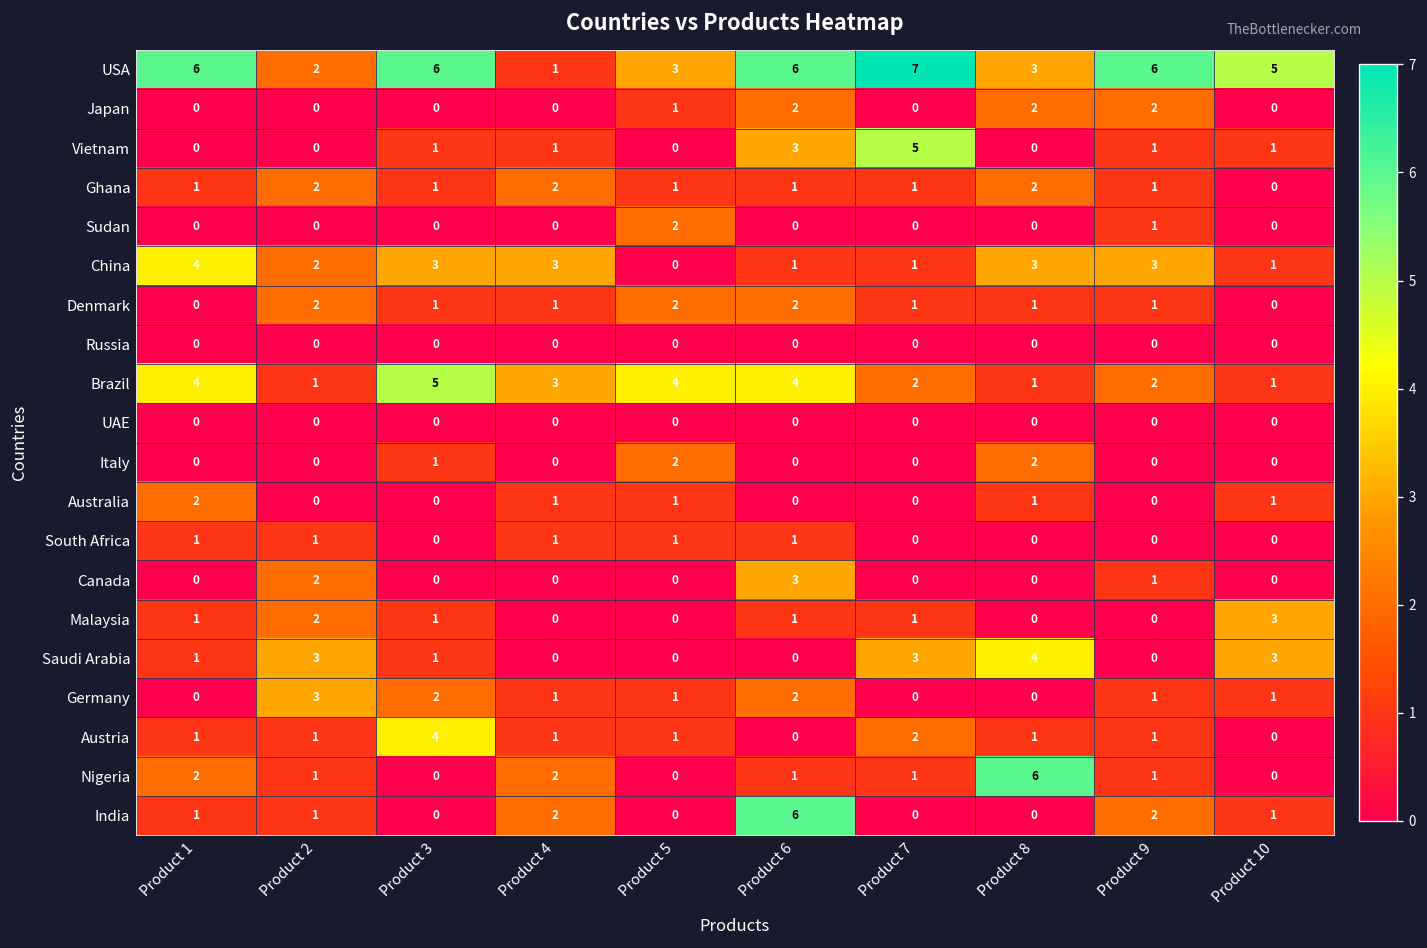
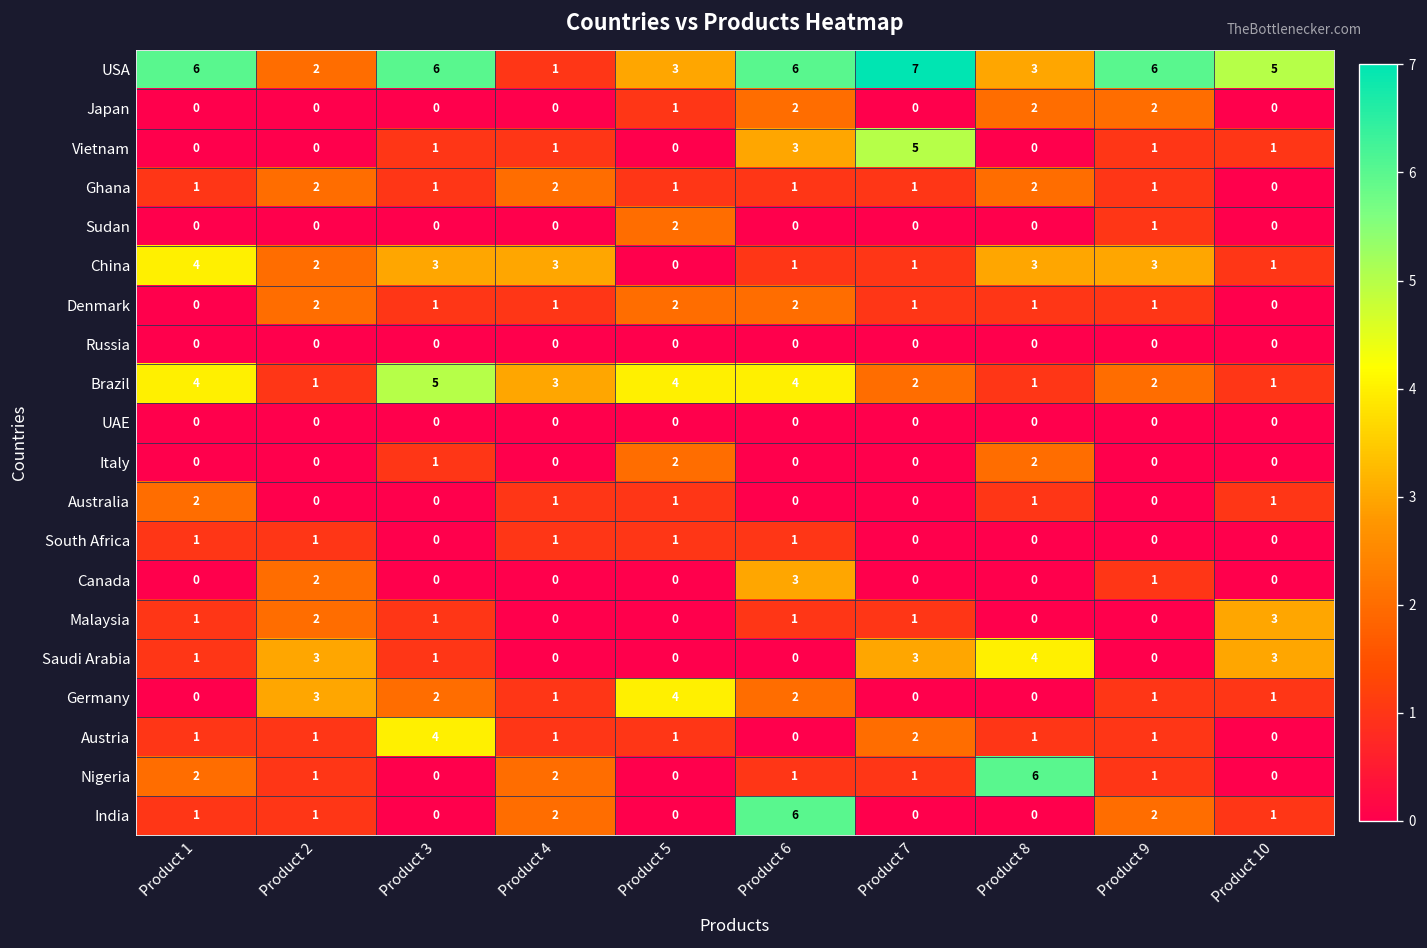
Germany, Product 5: 1 -> 4
